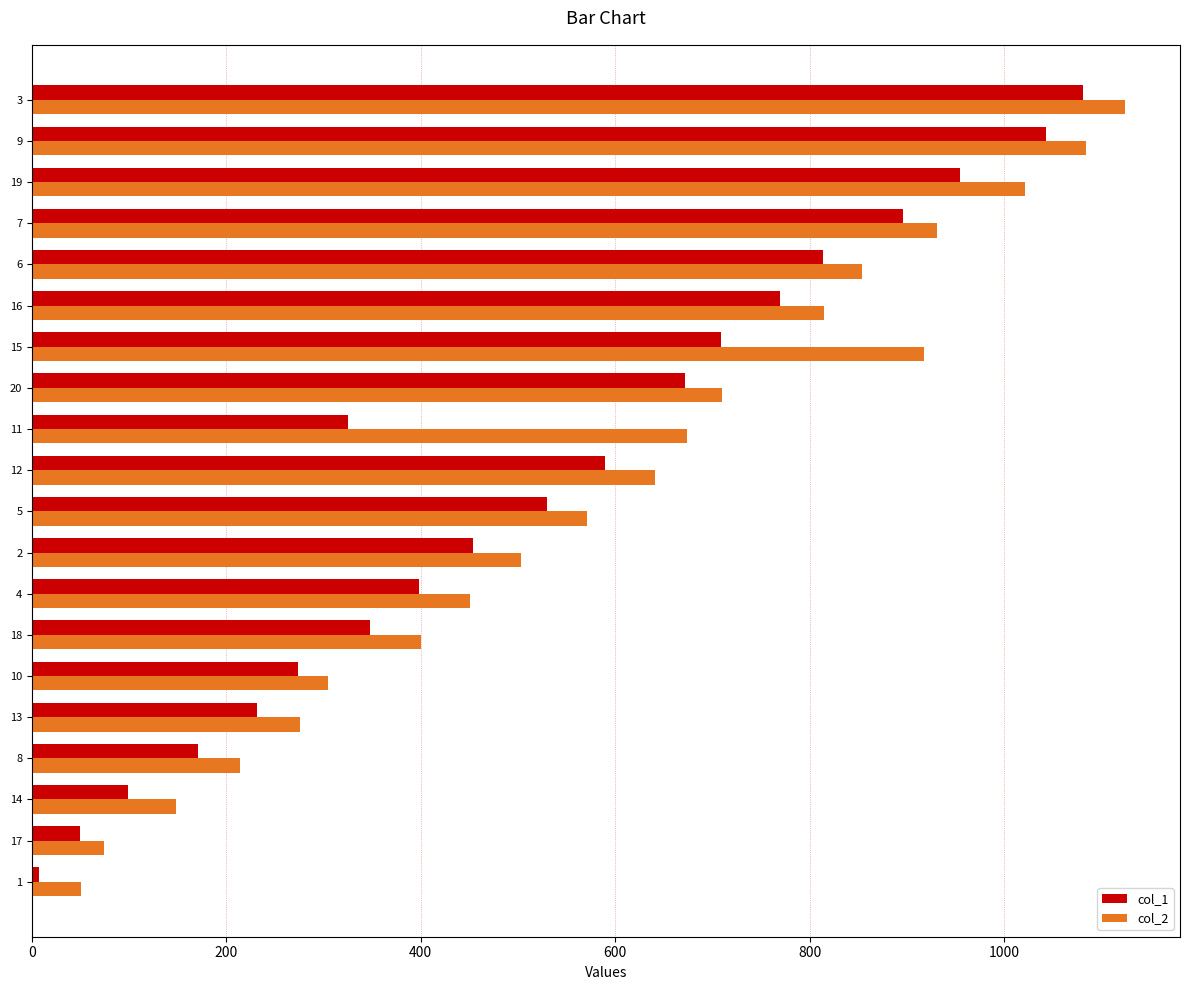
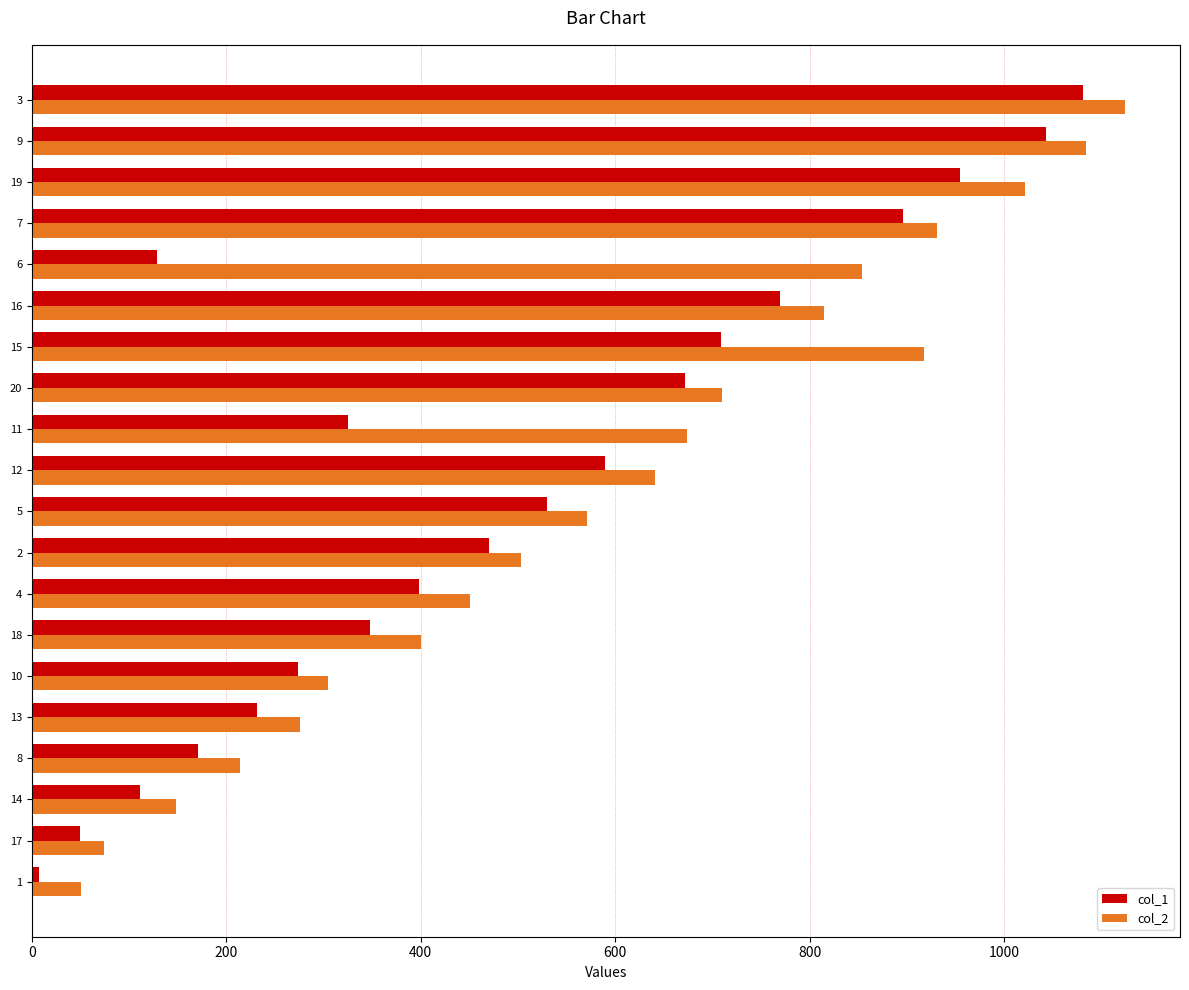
col_1, 6: 810 -> 130
col_1, 2: 450 -> 470
col_1, 14: 100 -> 110
